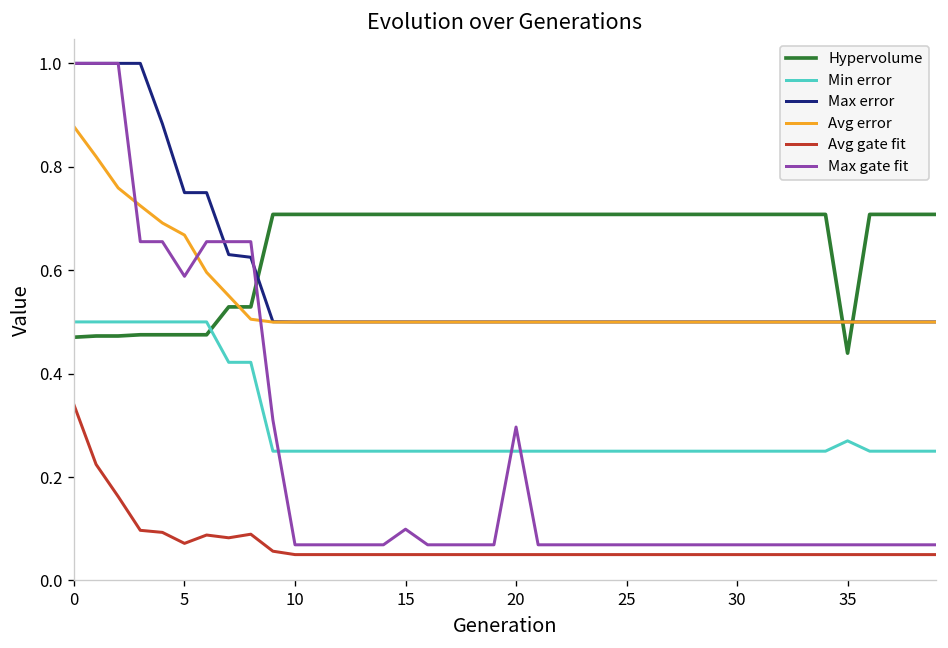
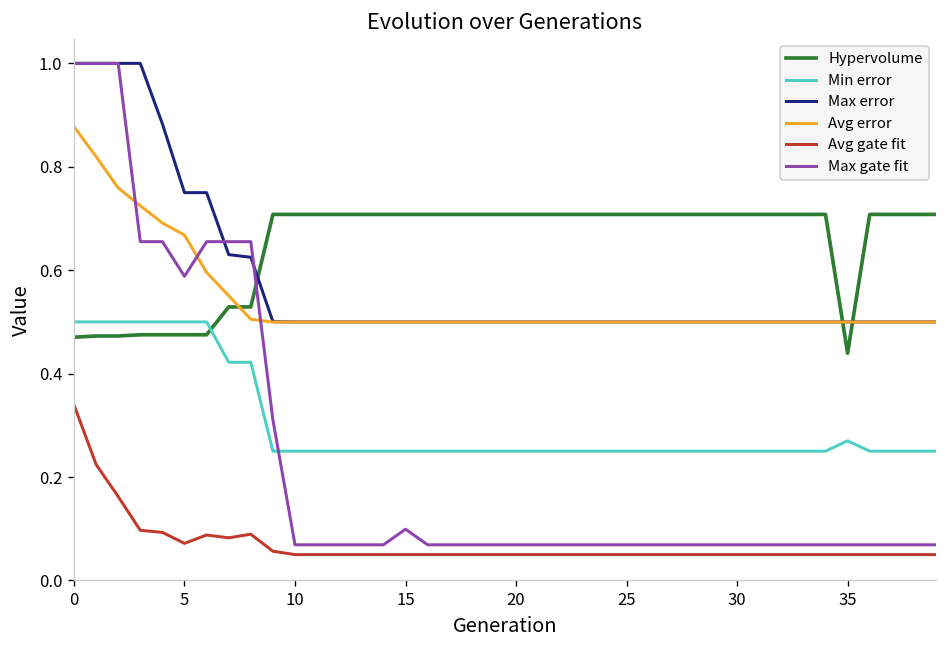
Max gate fit, 20: 0.30 -> 0.07
